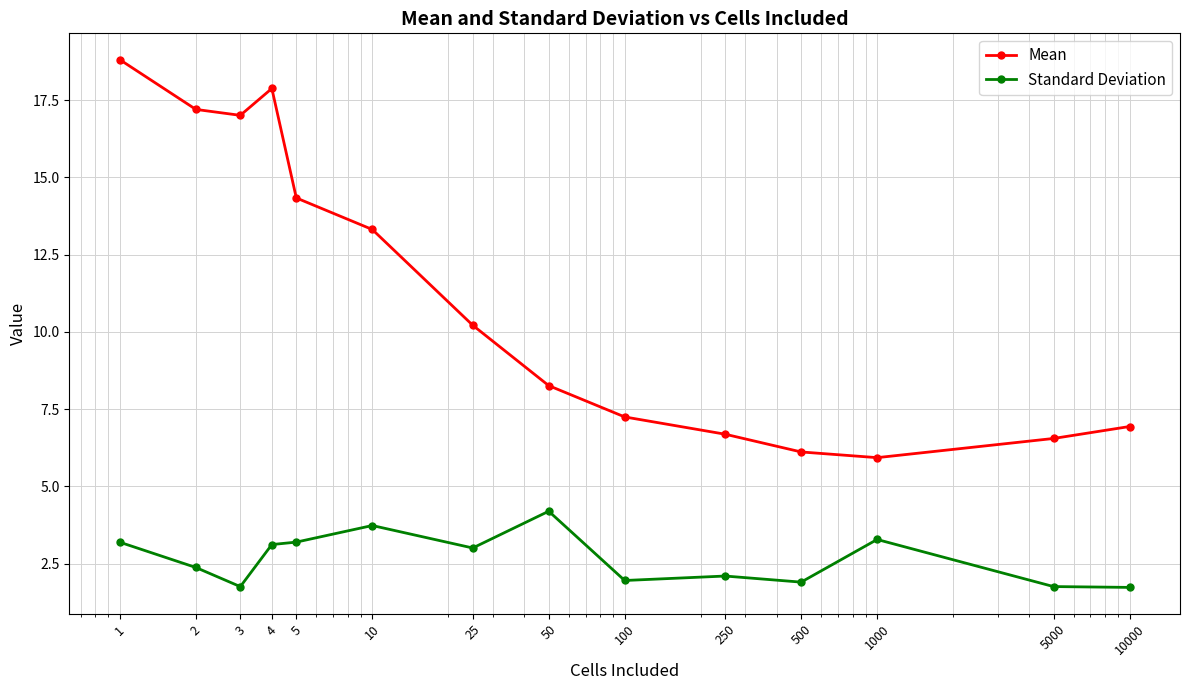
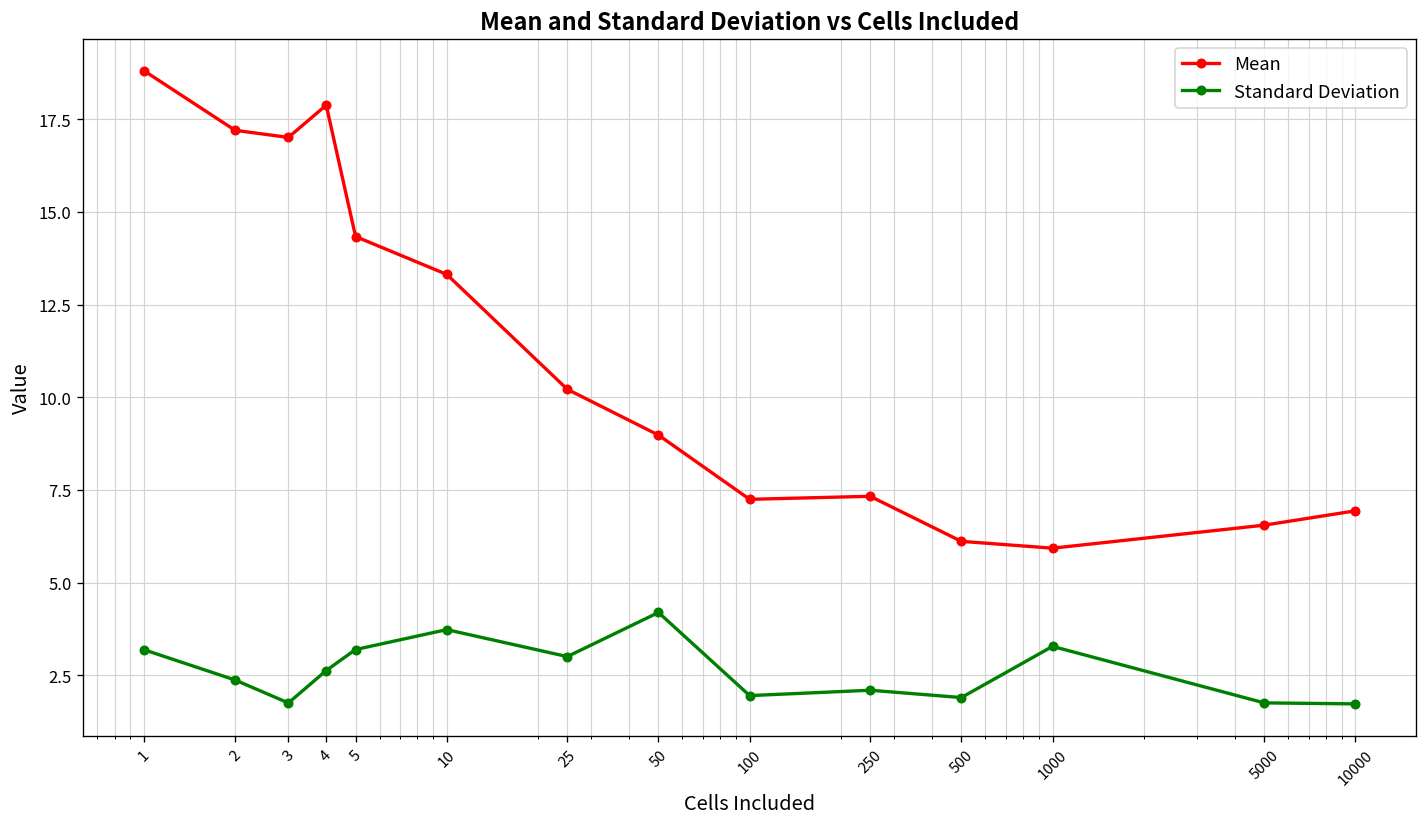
Standard Deviation, 4: 3.1 -> 2.6
Mean, 50: 8.3 -> 9.0
Mean, 250: 6.7 -> 7.3
